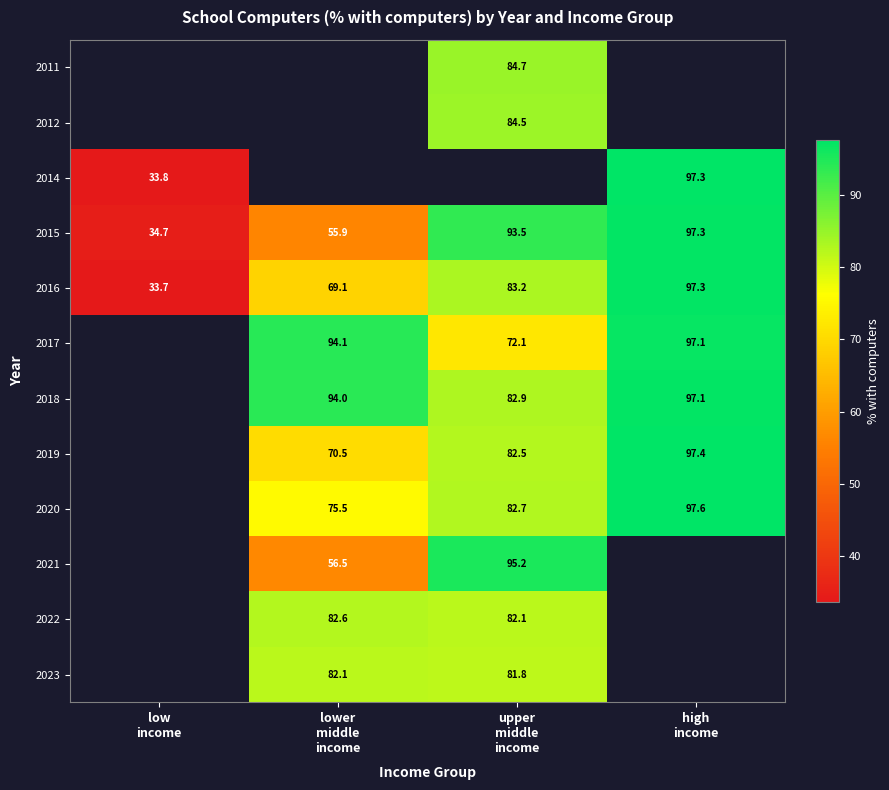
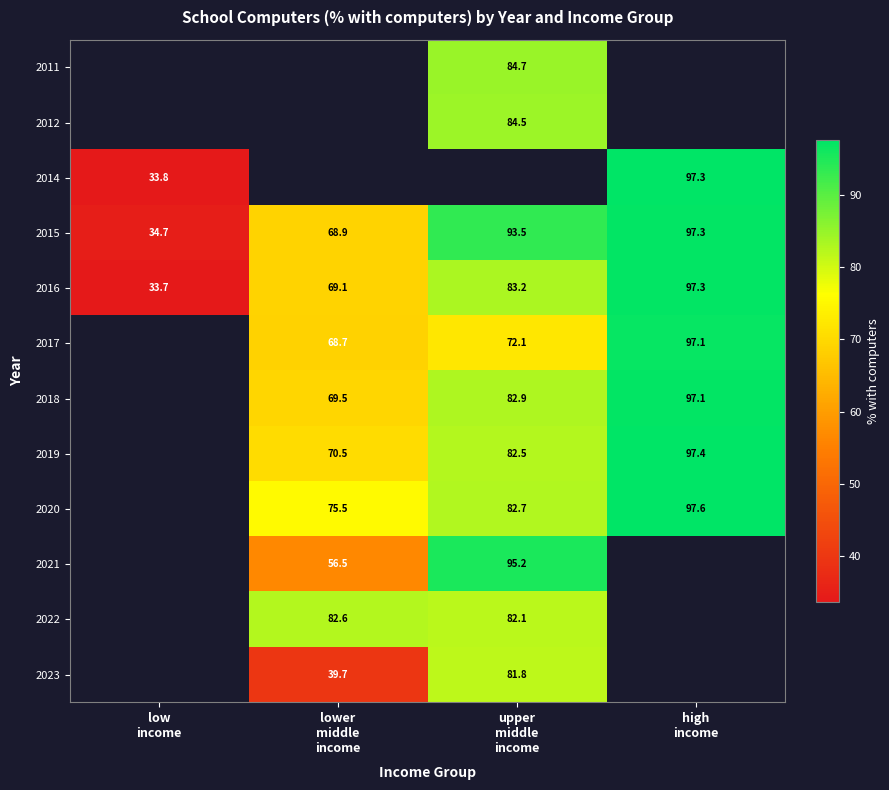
2015, lower middle income: 55.9 -> 68.9
2017, lower middle income: 94.1 -> 68.7
2018, lower middle income: 94.0 -> 69.5
2023, lower middle income: 82.1 -> 39.7
